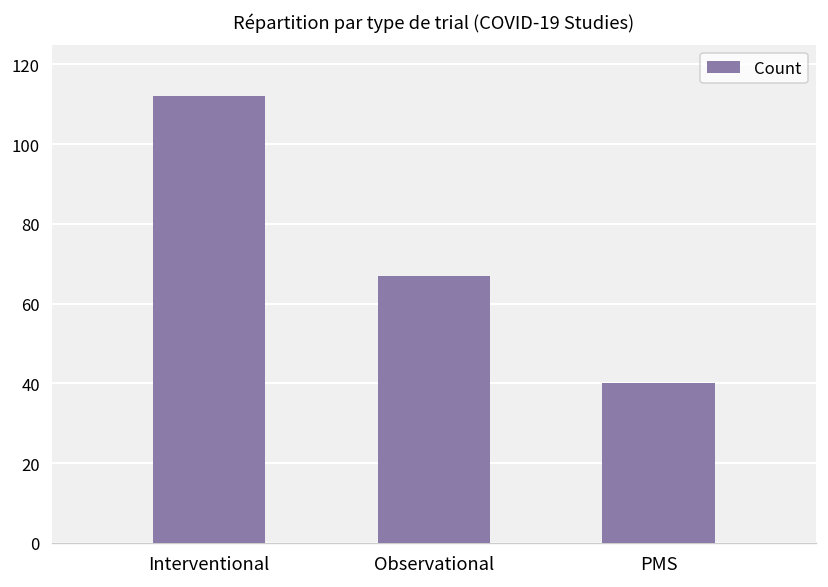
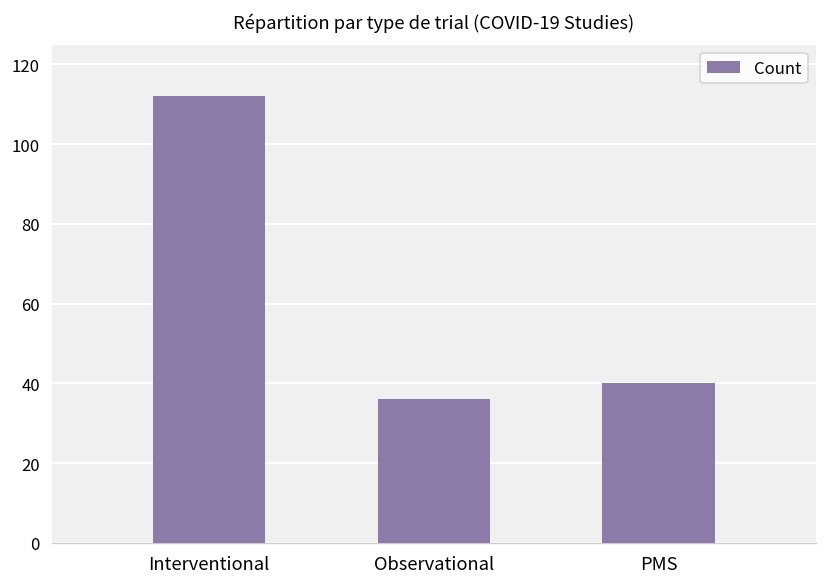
Observational: 67 -> 36
